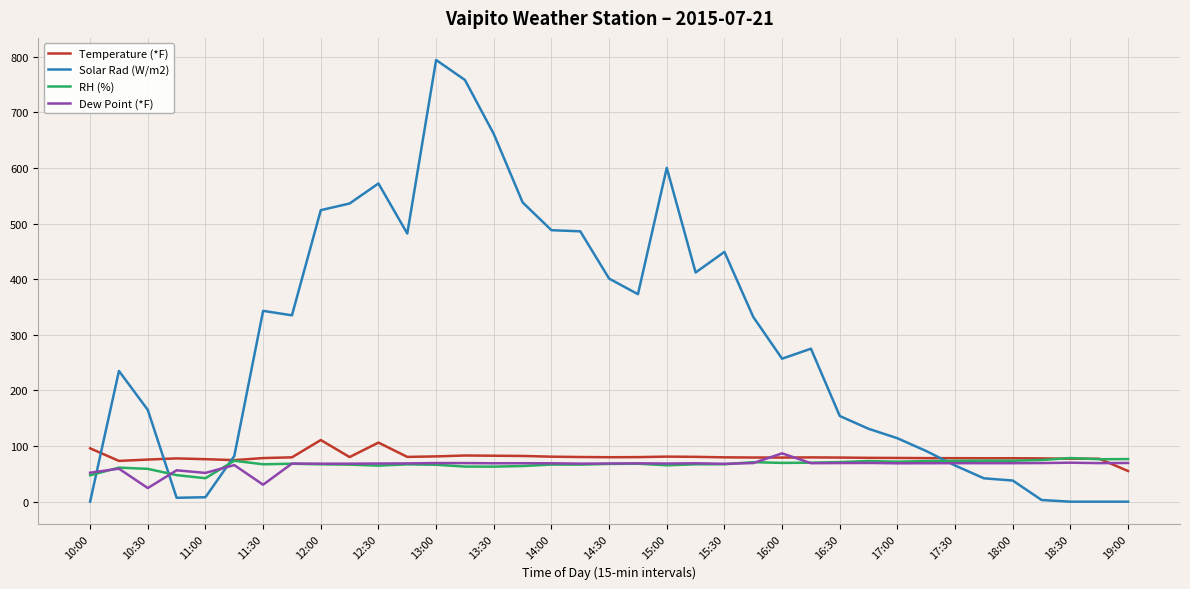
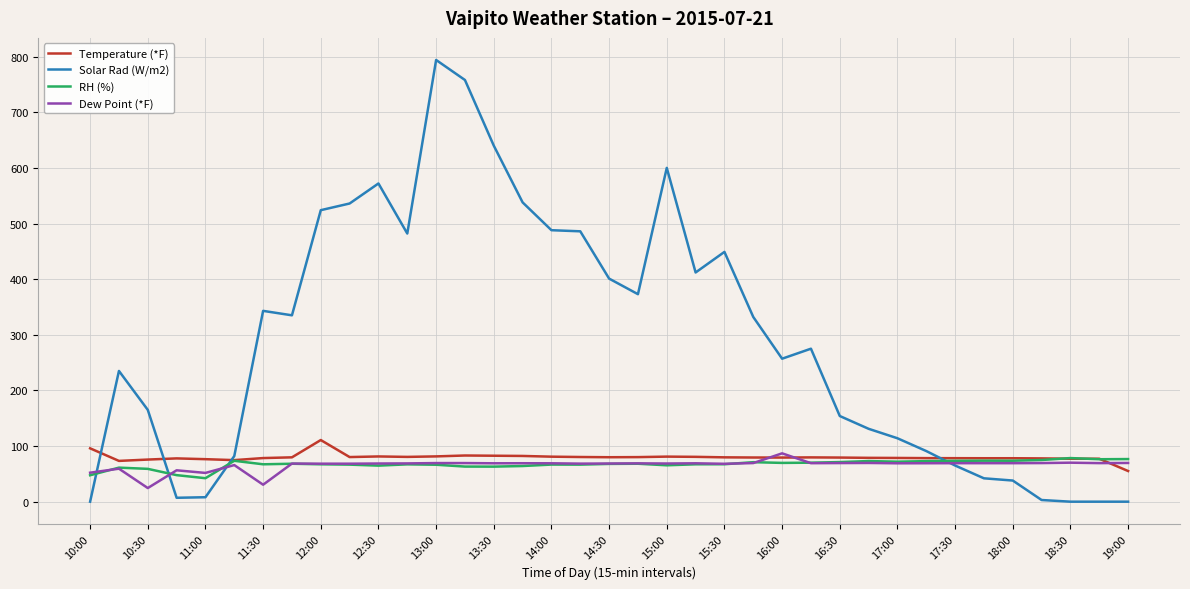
Temperature (*F), 12:30: 110 -> 80
Solar Rad (W/m2), 13:30: 660 -> 640
